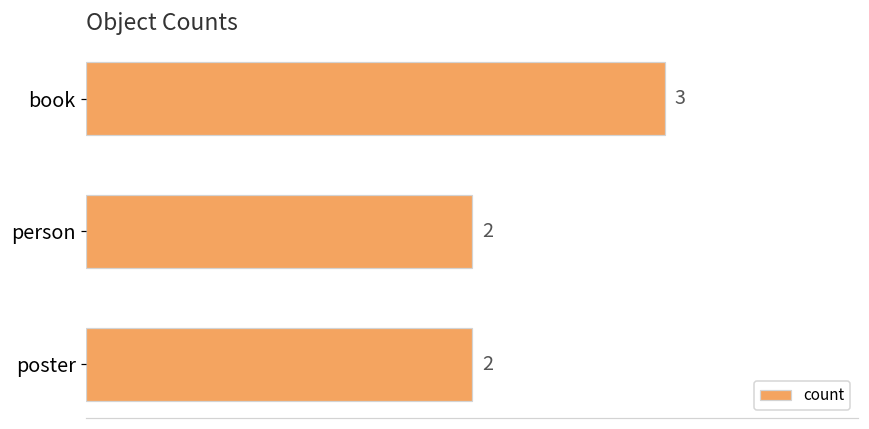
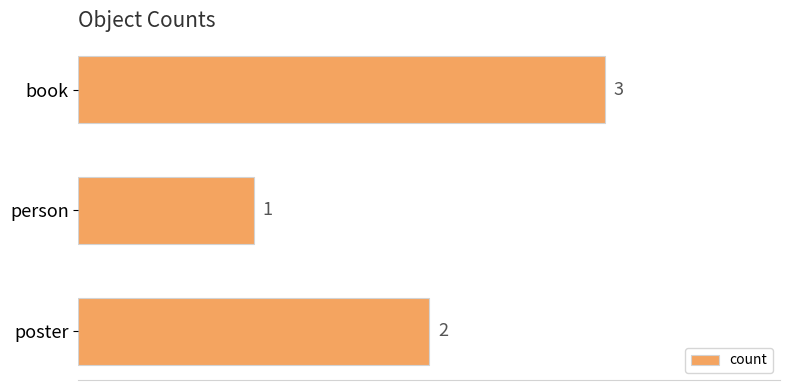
person: 2 -> 1
